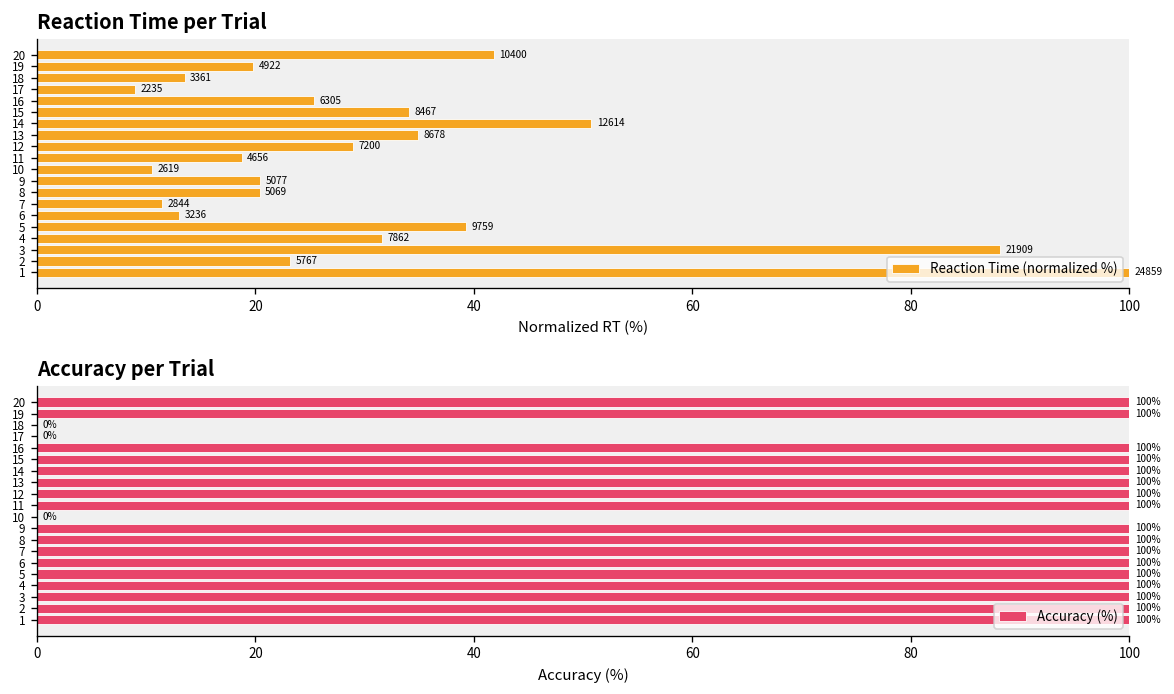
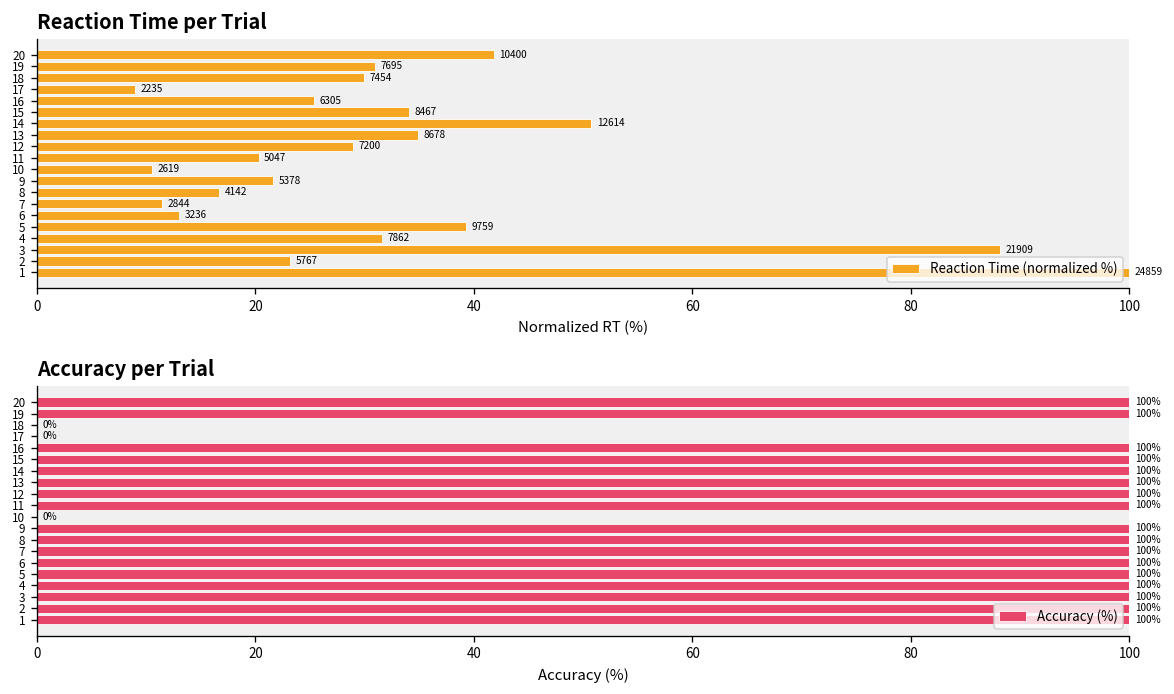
Reaction Time per Trial, 19: 4922 -> 7695
Reaction Time per Trial, 18: 3361 -> 7454
Reaction Time per Trial, 11: 4656 -> 5047
Reaction Time per Trial, 9: 5077 -> 5378
Reaction Time per Trial, 8: 5069 -> 4142
